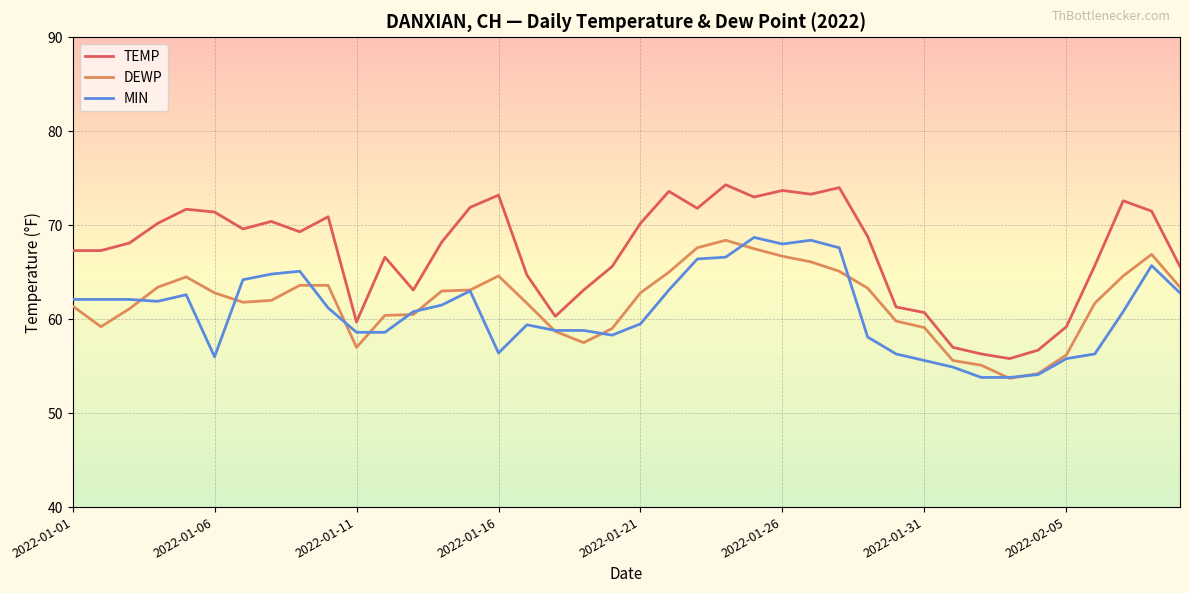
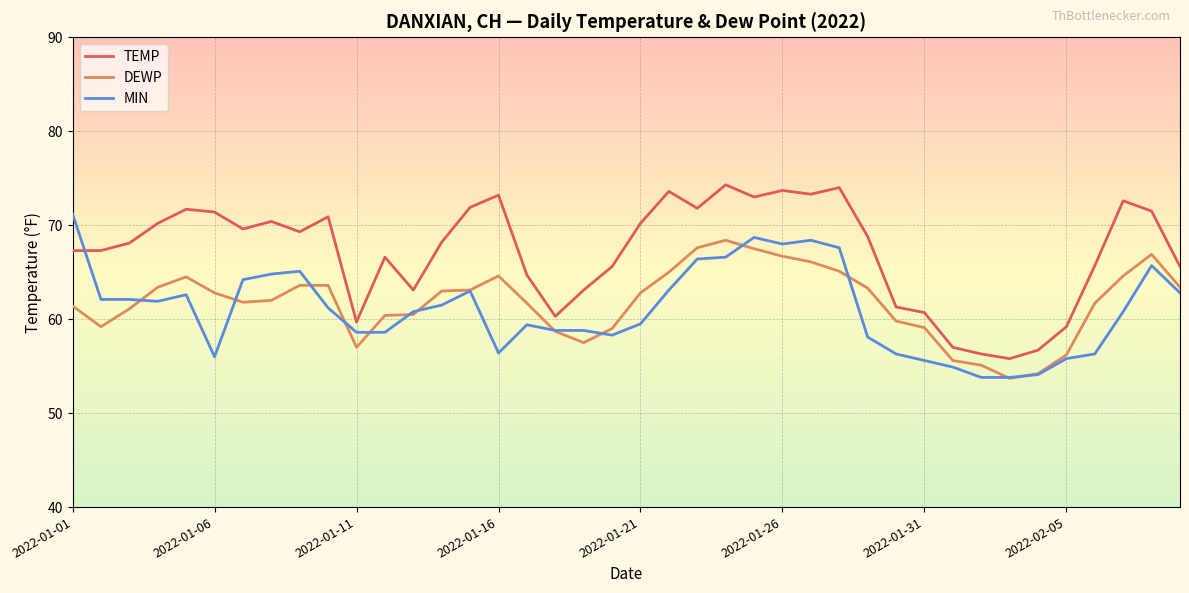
MIN, 2022-01-01: 62 -> 71
